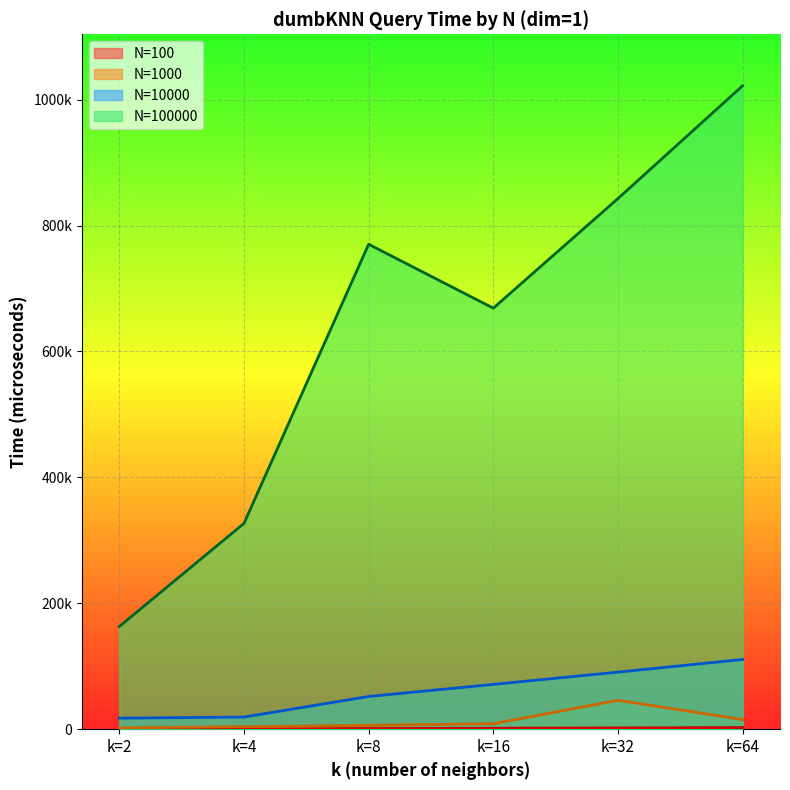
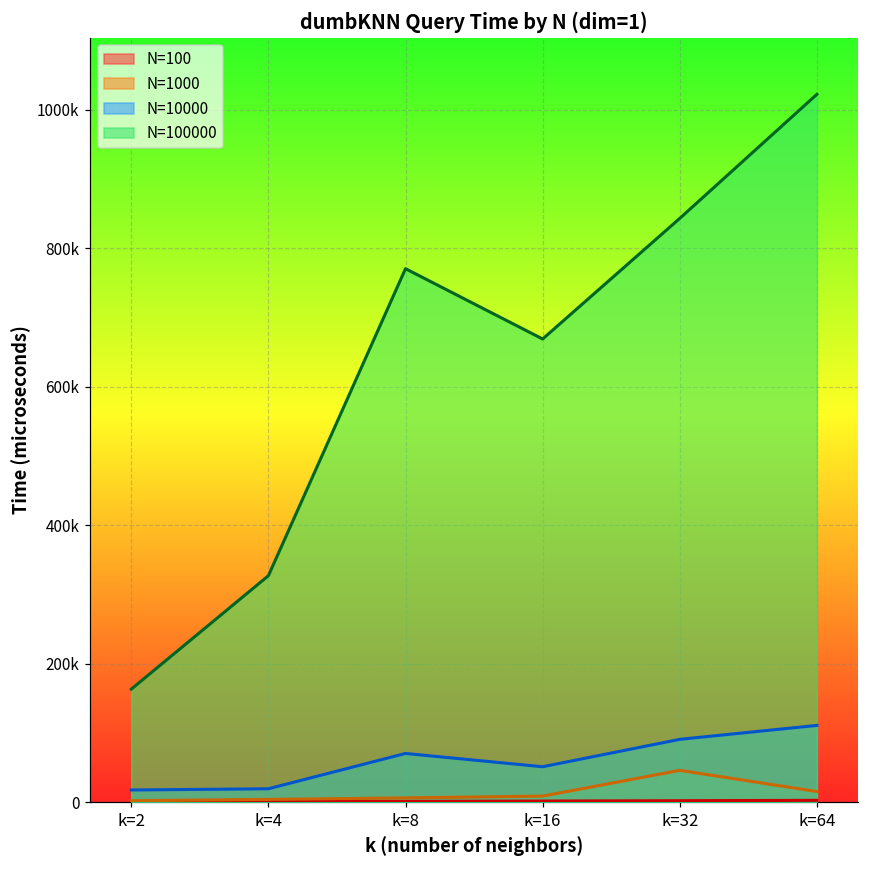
N=10000, k=8: 50000 -> 70000
N=10000, k=16: 70000 -> 50000
